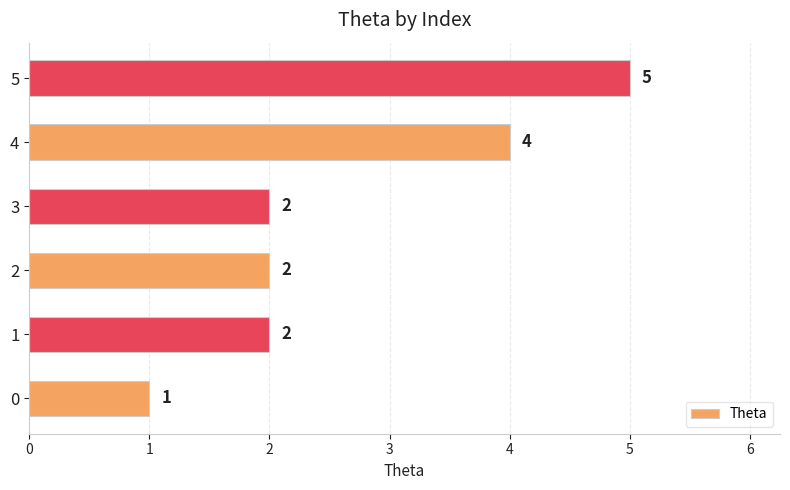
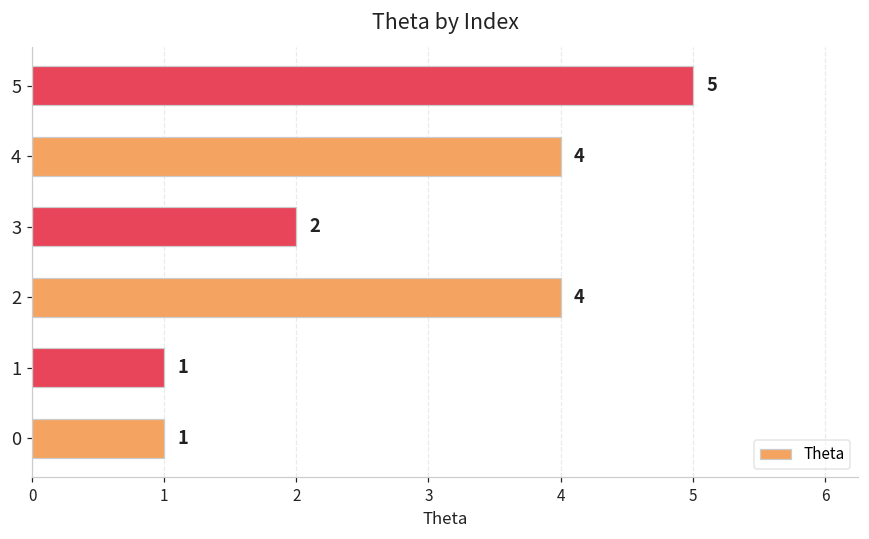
2: 2 -> 4
1: 2 -> 1
